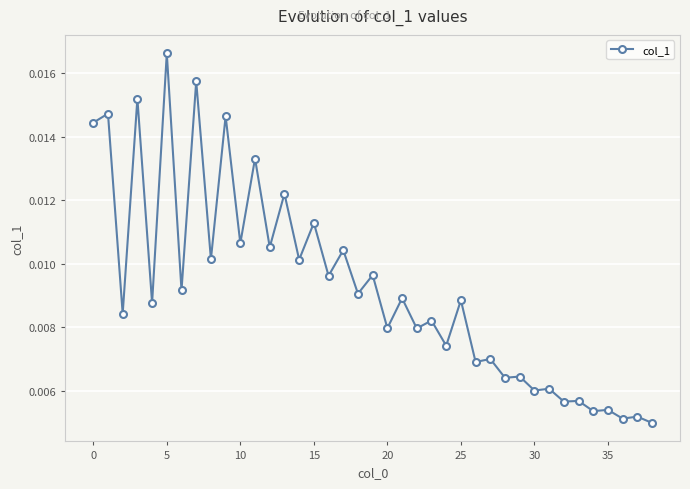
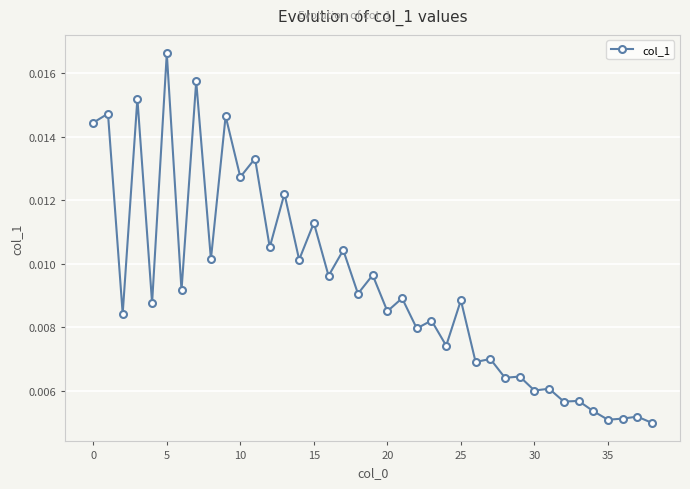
10: 0.0106 -> 0.0127
20: 0.0080 -> 0.0085
35: 0.0054 -> 0.0051
